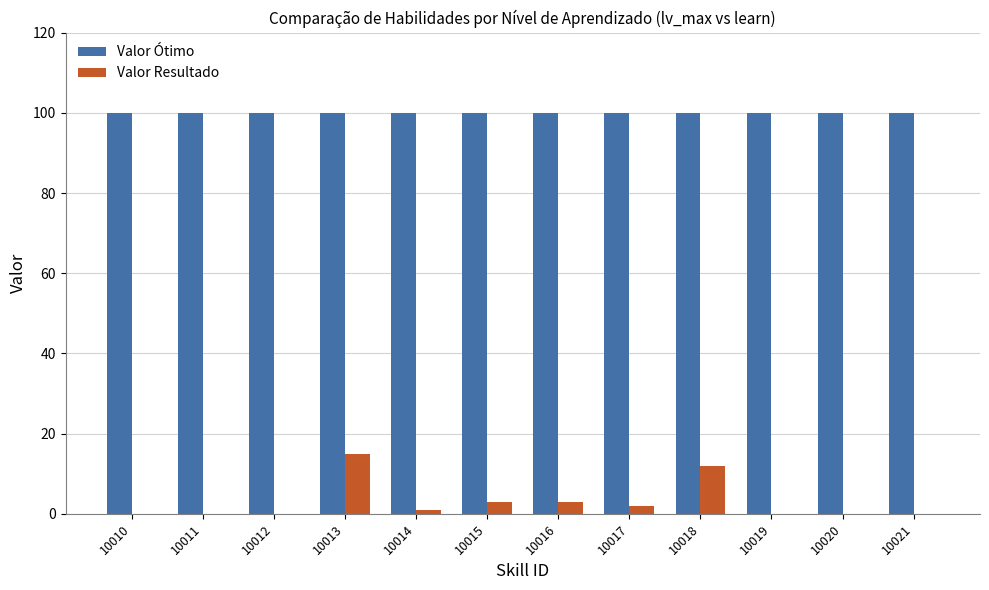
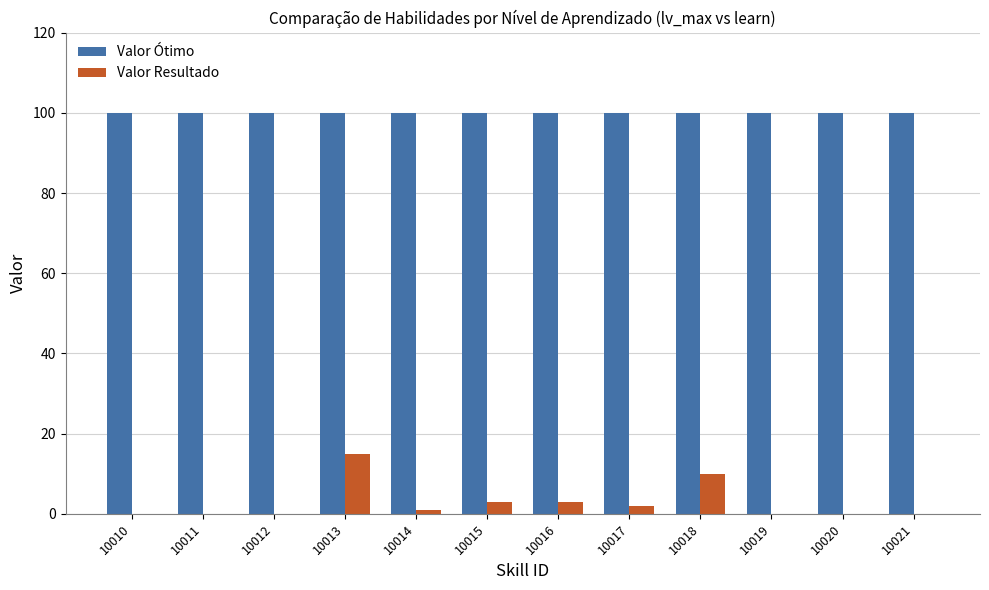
Valor Resultado, 10018: 12 -> 10
